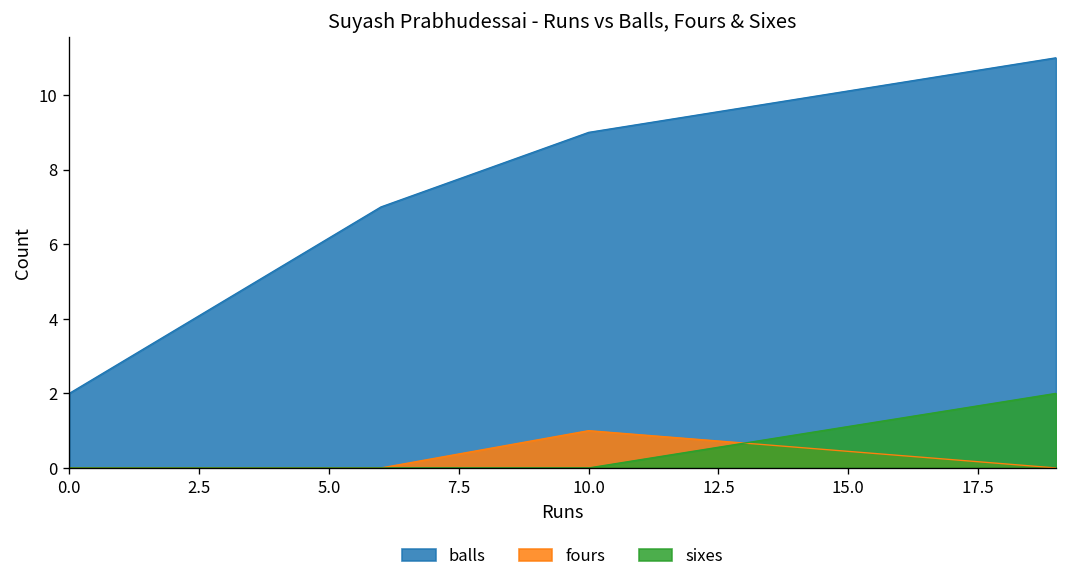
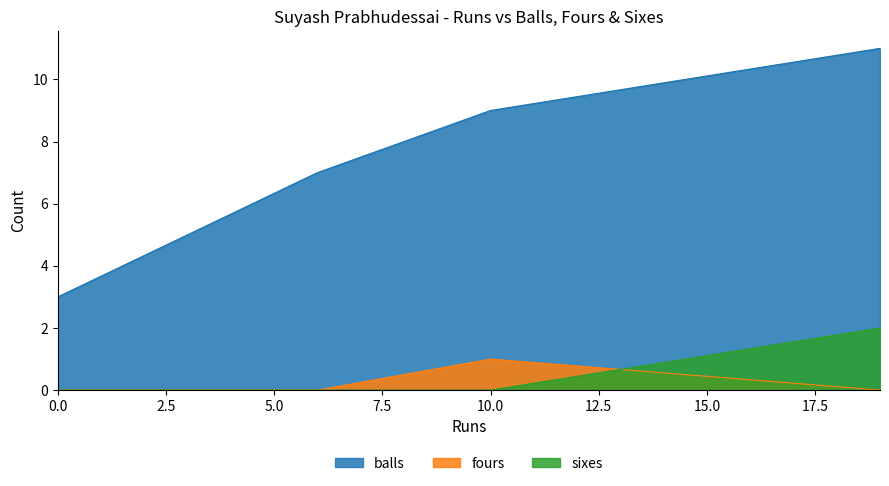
balls, 0.0: 2 -> 3
